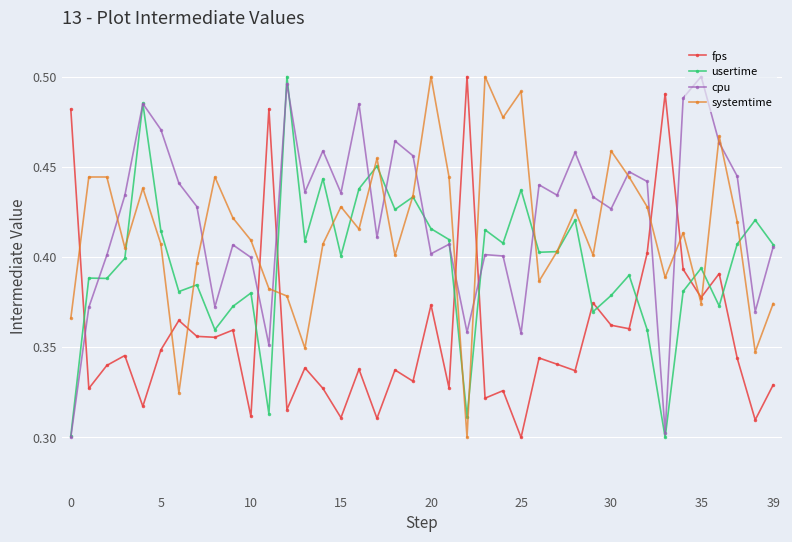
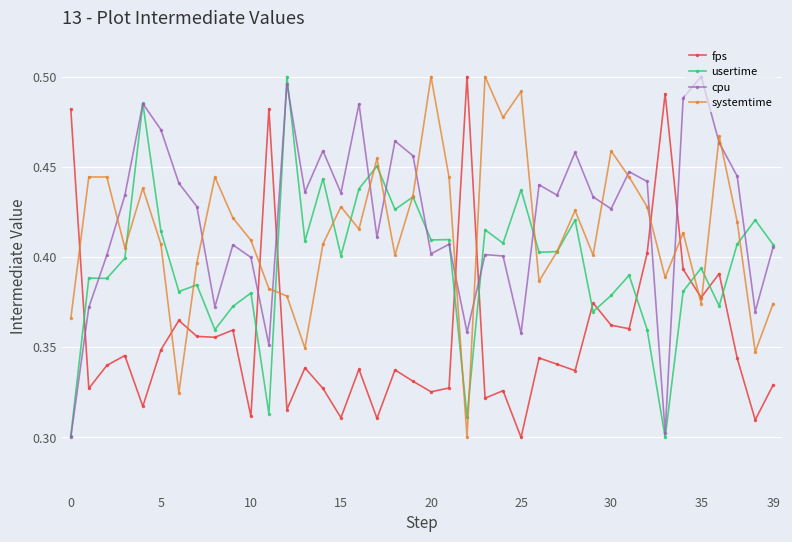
fps, 20: 0.373 -> 0.325
usertime, 20: 0.416 -> 0.409
